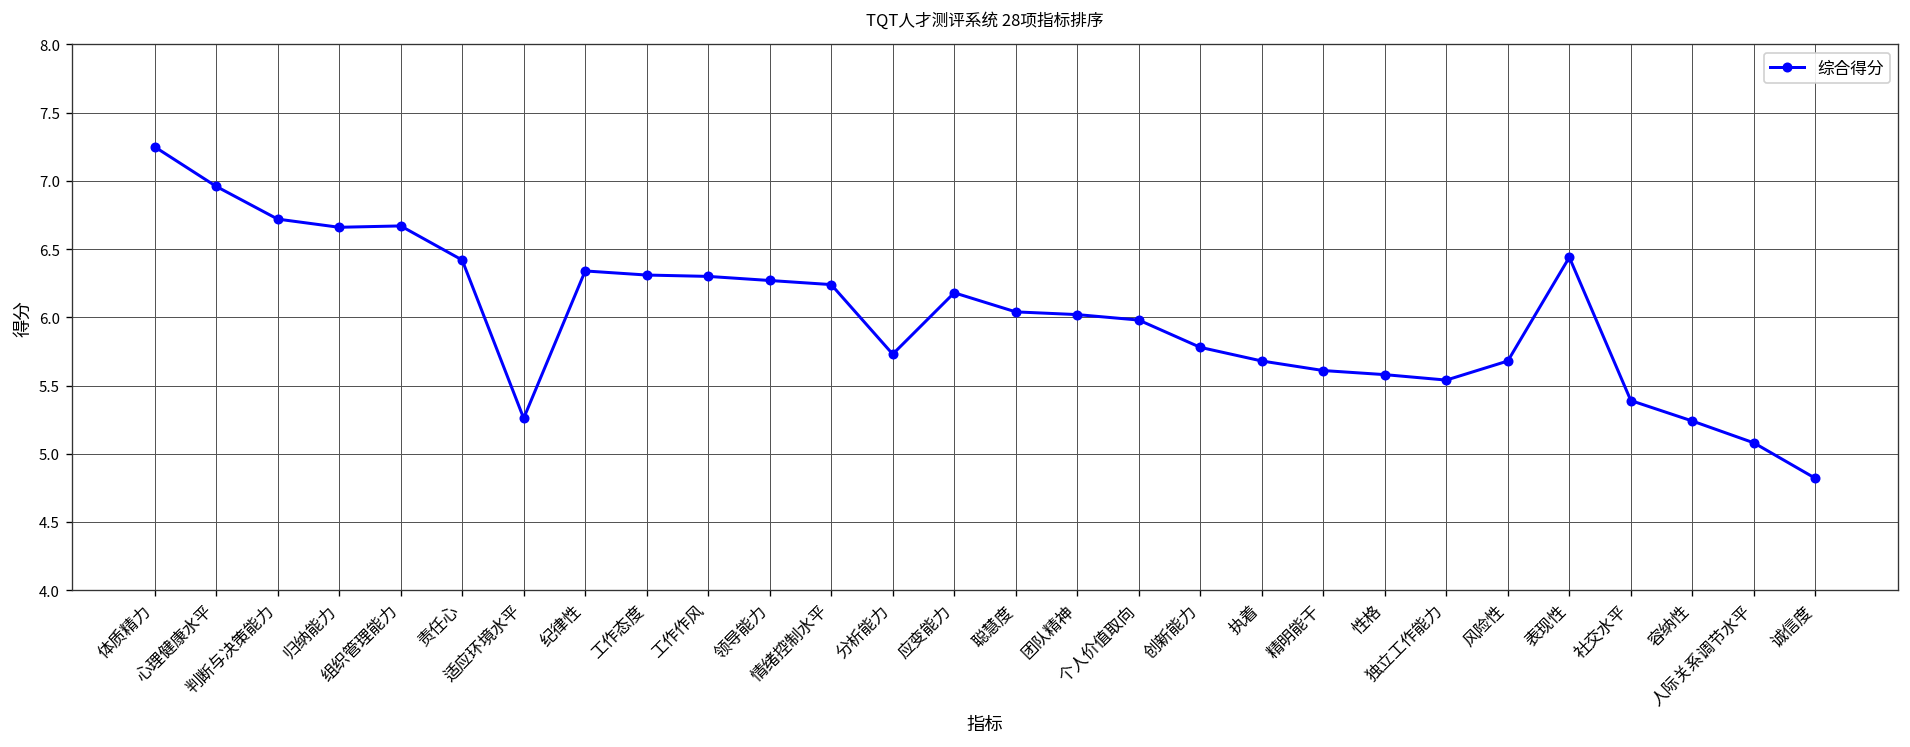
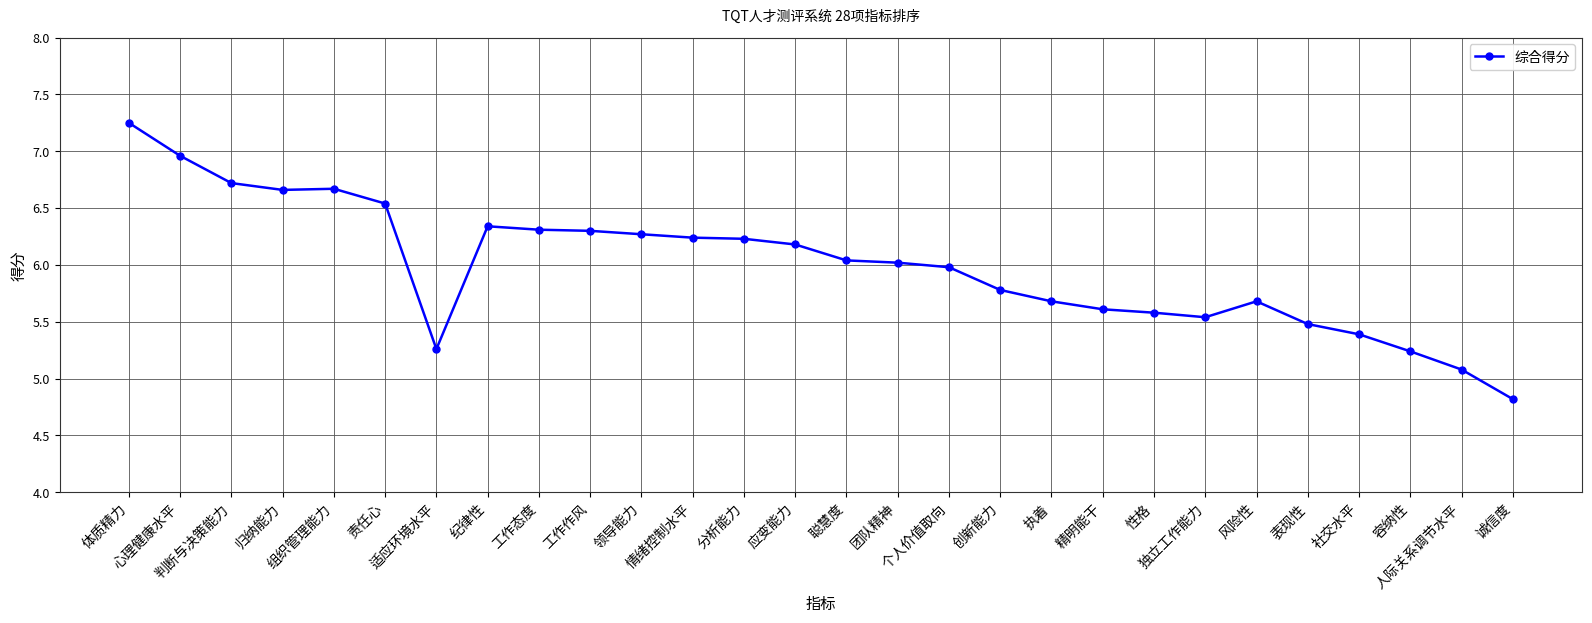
责任心: 6.42 -> 6.54
分析能力: 5.73 -> 6.23
表现性: 6.44 -> 5.48
